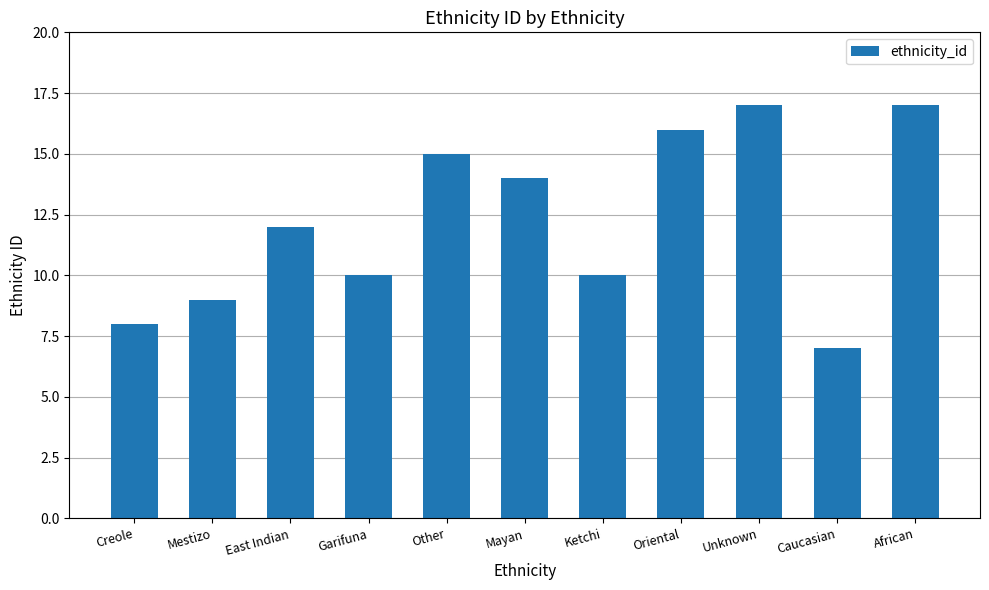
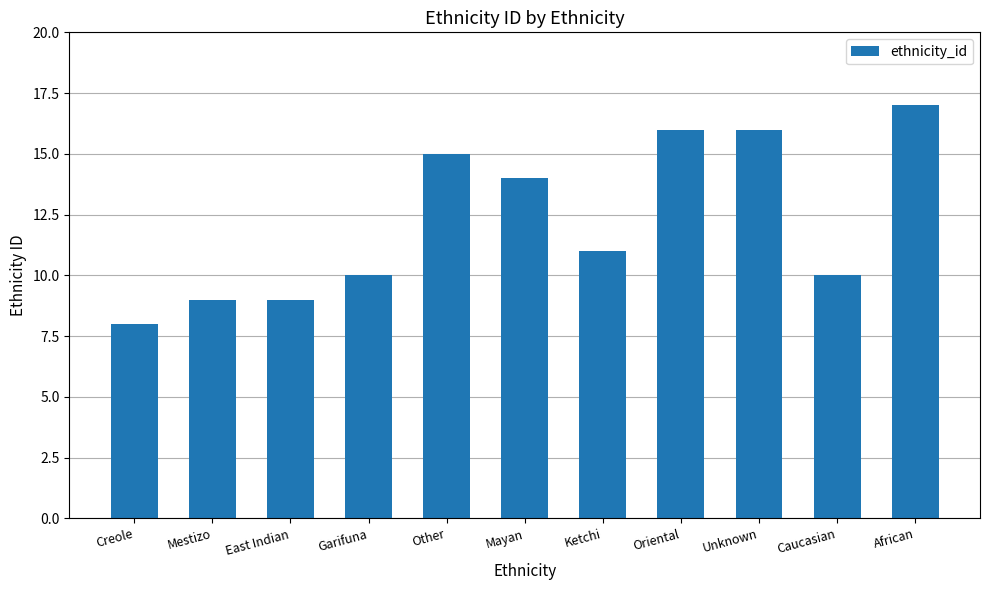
East Indian: 12 -> 9
Ketchi: 10 -> 11
Unknown: 17 -> 16
Caucasian: 7 -> 10
